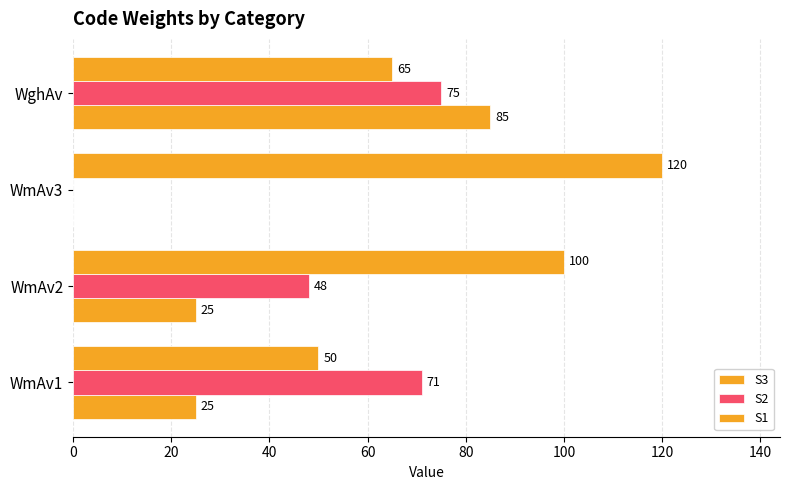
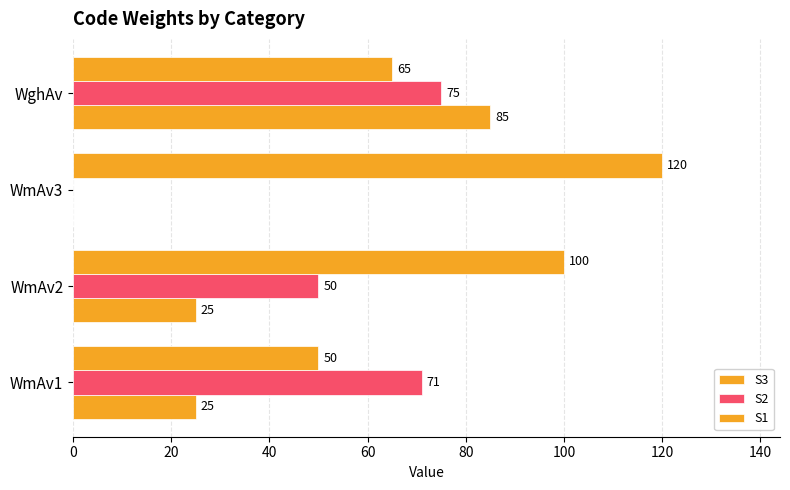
S2, WmAv2: 48 -> 50
